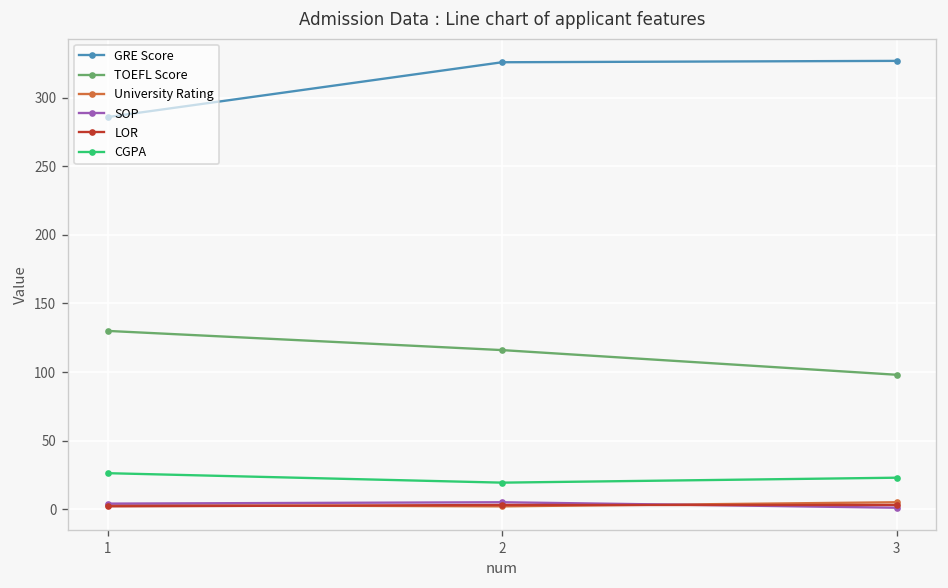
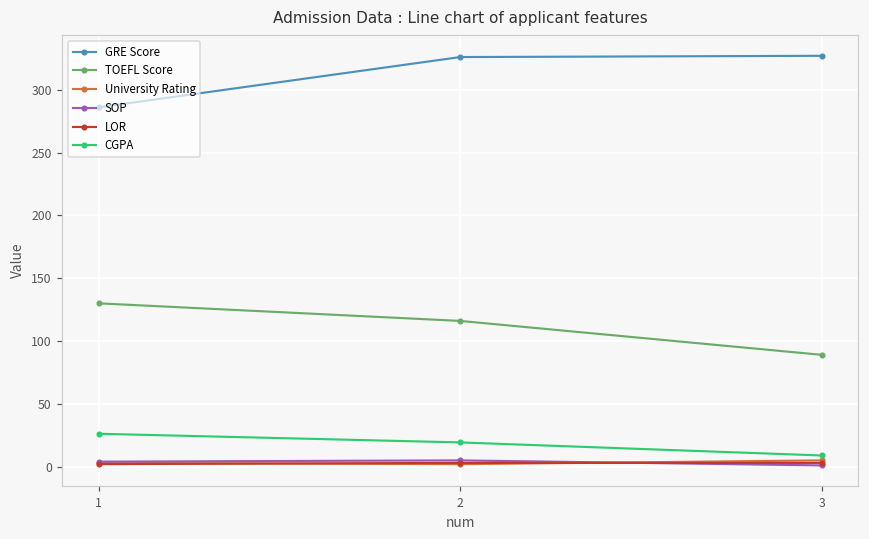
TOEFL Score, 3: 98 -> 89
CGPA, 3: 23 -> 9
